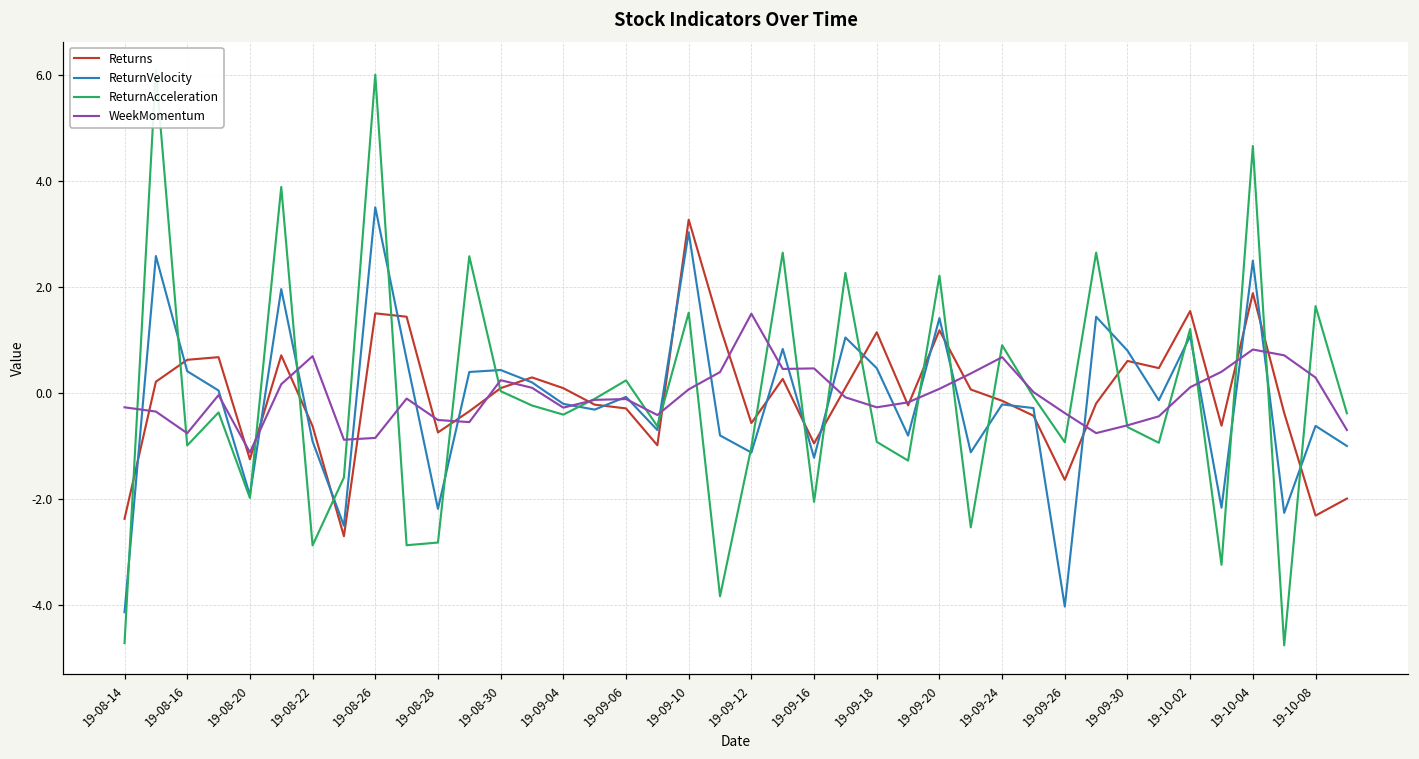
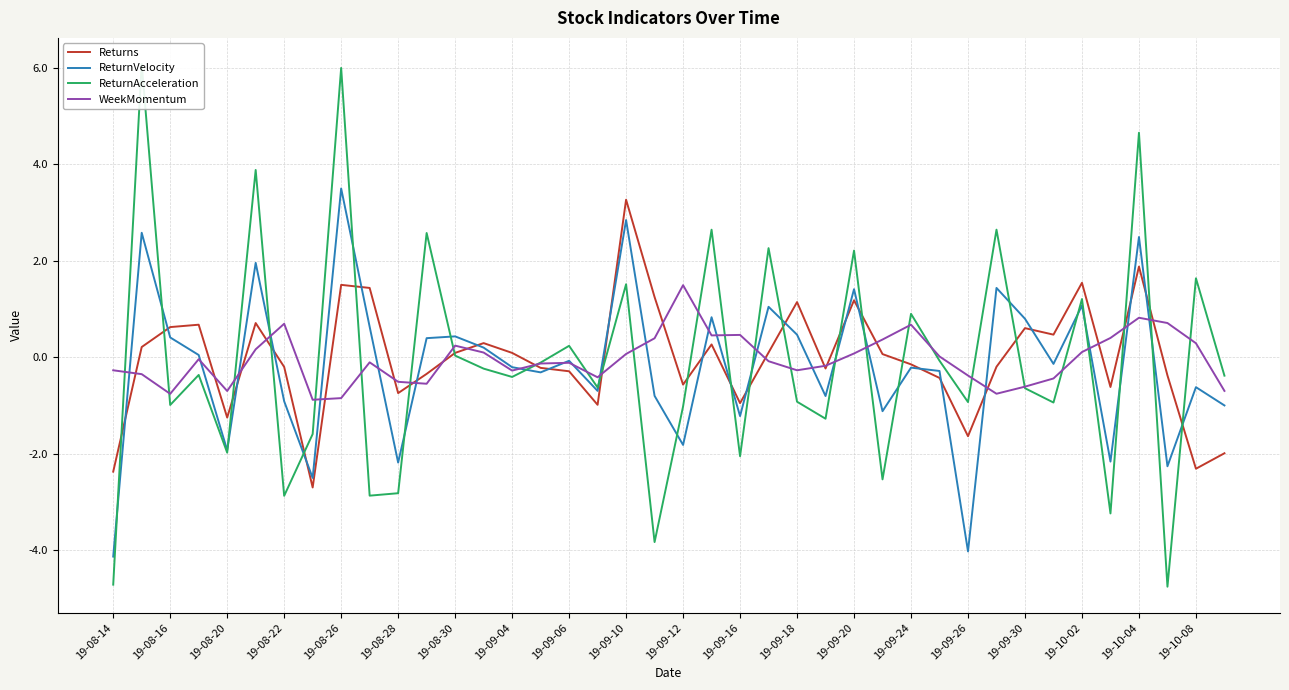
WeekMomentum, 19-08-20: -1.1 -> -0.7
Returns, 19-08-22: -0.6 -> -0.2
ReturnVelocity, 19-09-10: 3.0 -> 2.8
ReturnVelocity, 19-09-12: -1.1 -> -1.8
